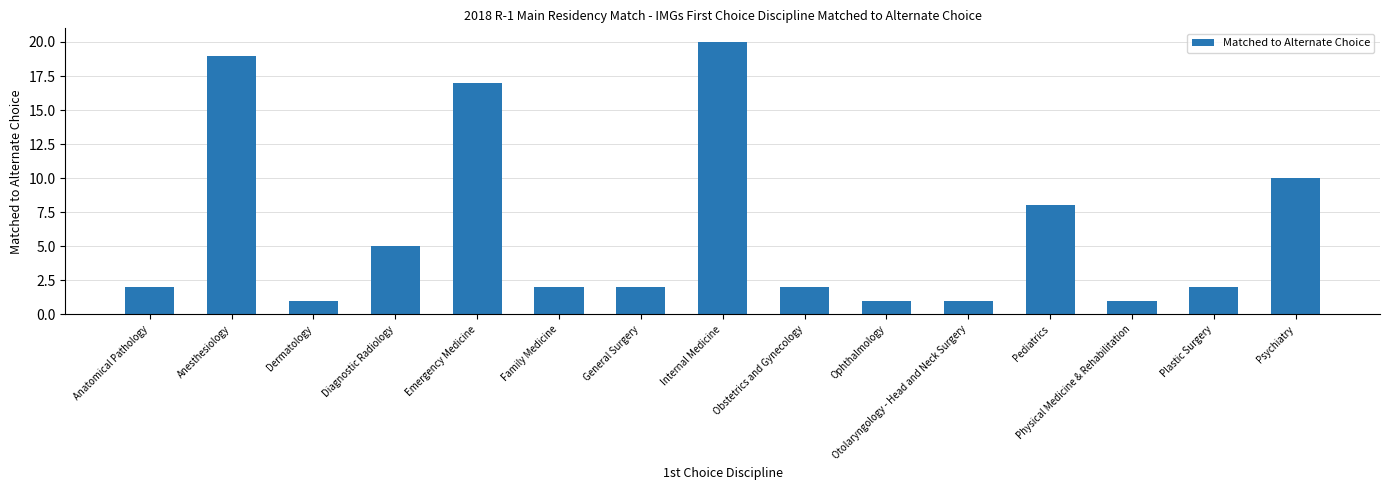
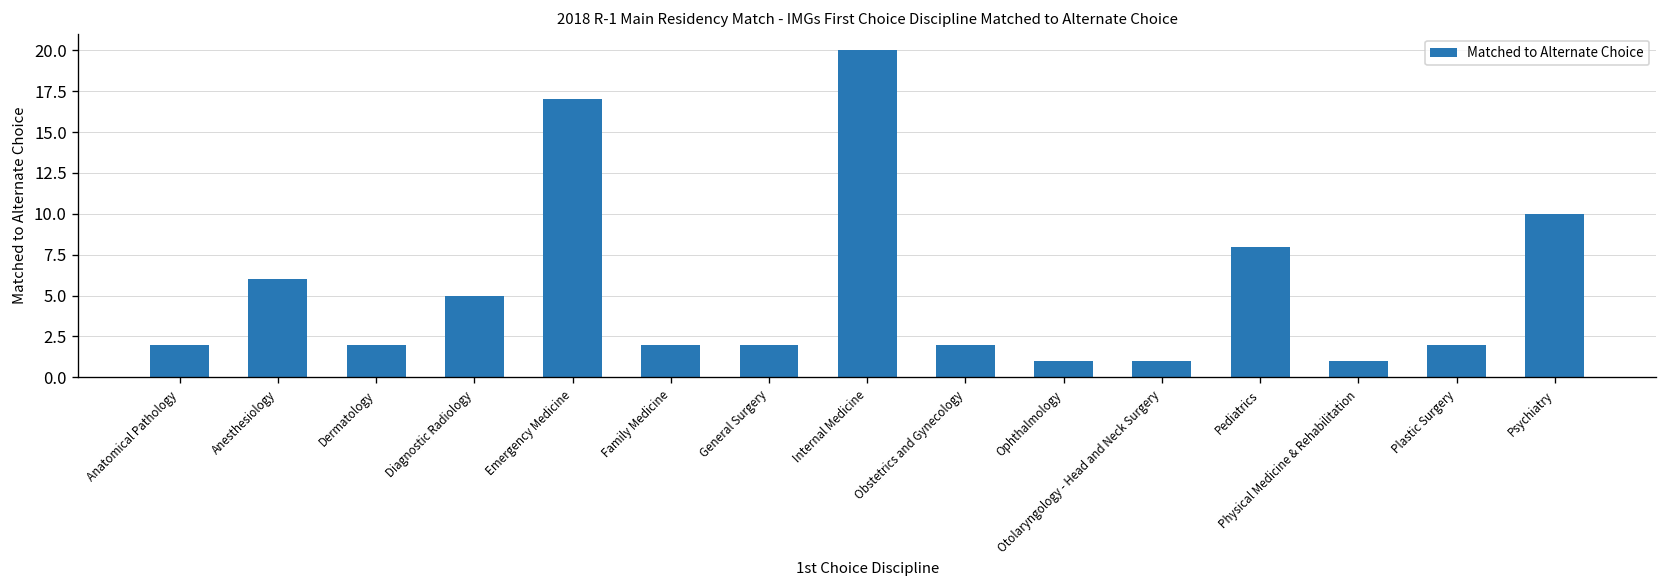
Anesthesiology: 19 -> 6
Dermatology: 1 -> 2
